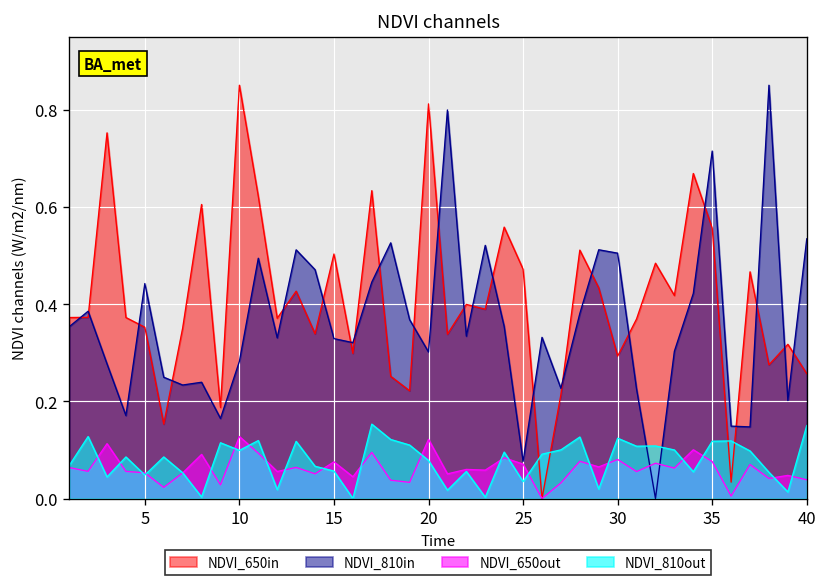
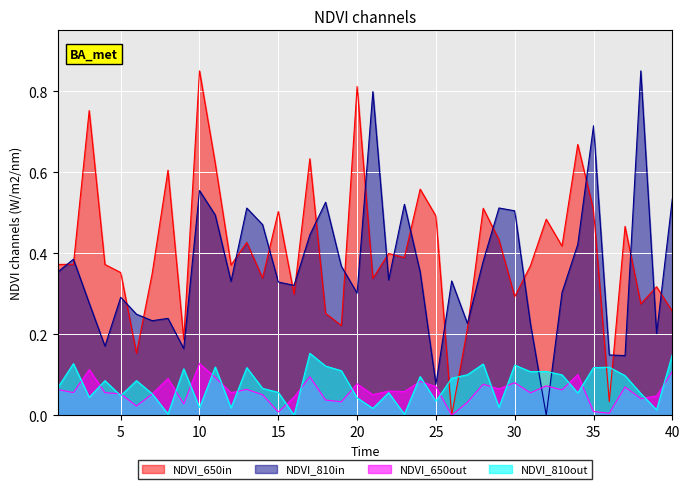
NDVI_810in, 5: 0.44 -> 0.29
NDVI_810in, 10: 0.28 -> 0.55
NDVI_810out, 10: 0.10 -> 0.02
NDVI_650out, 15: 0.08 -> 0.01
NDVI_650out, 20: 0.12 -> 0.08
NDVI_810out, 20: 0.08 -> 0.04
NDVI_650in, 25: 0.47 -> 0.49
NDVI_650in, 35: 0.56 -> 0.51
NDVI_650out, 35: 0.08 -> 0.01
NDVI_650out, 40: 0.04 -> 0.11
